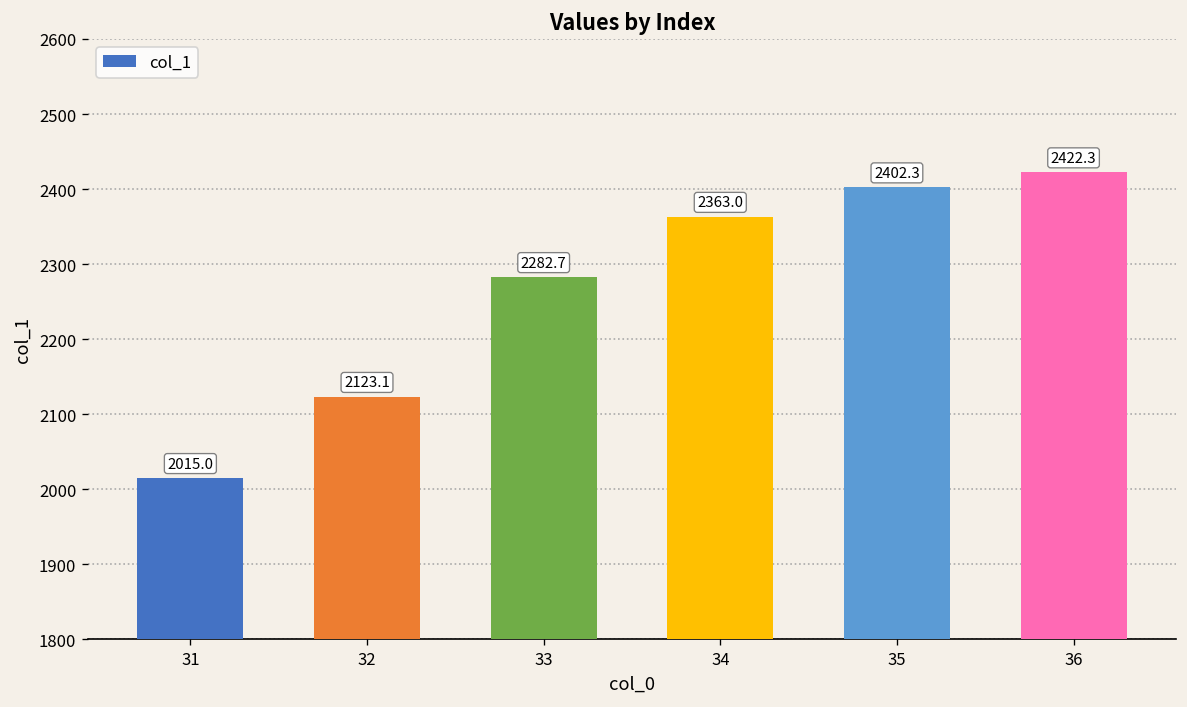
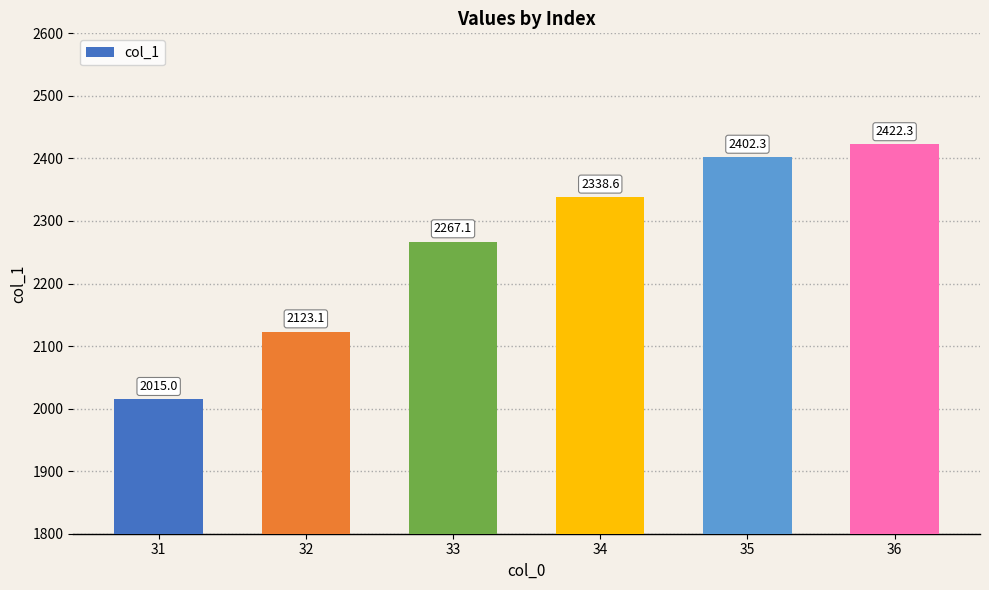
33: 2282.7 -> 2267.1
34: 2363.0 -> 2338.6
